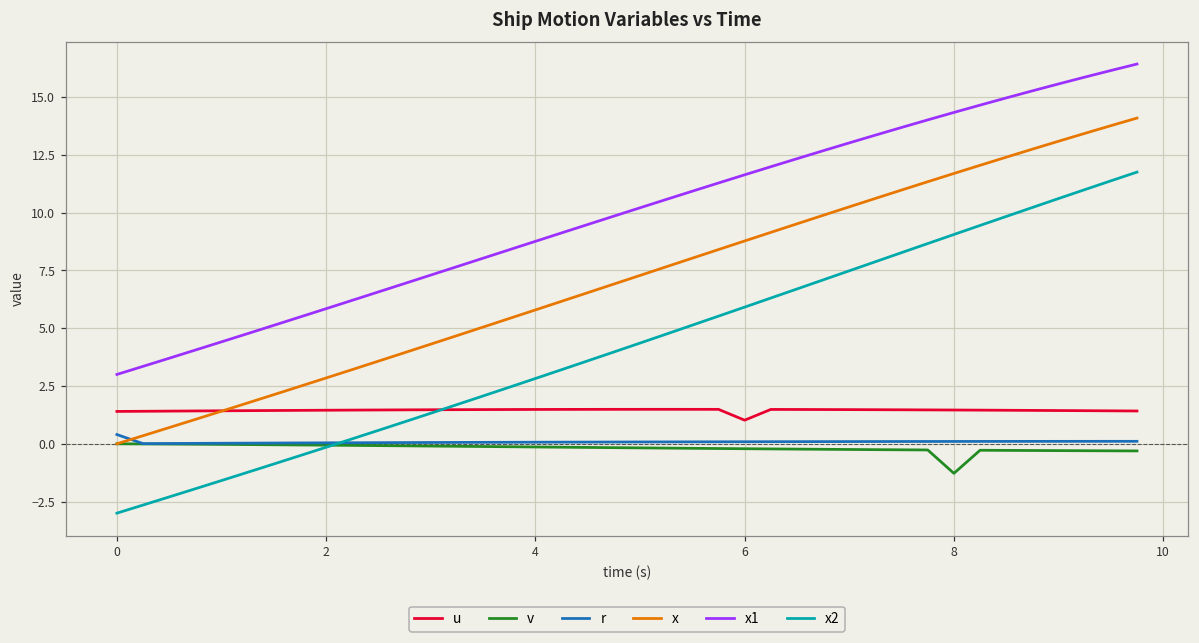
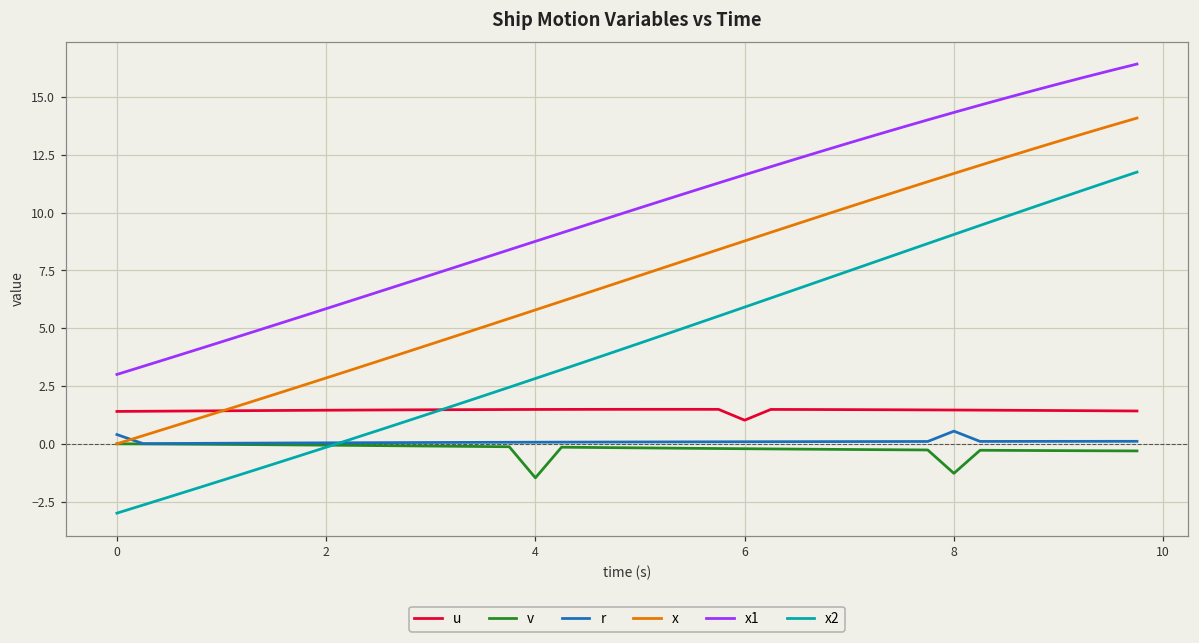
v, 4: -0.1 -> -1.5
r, 8: 0.1 -> 0.5
